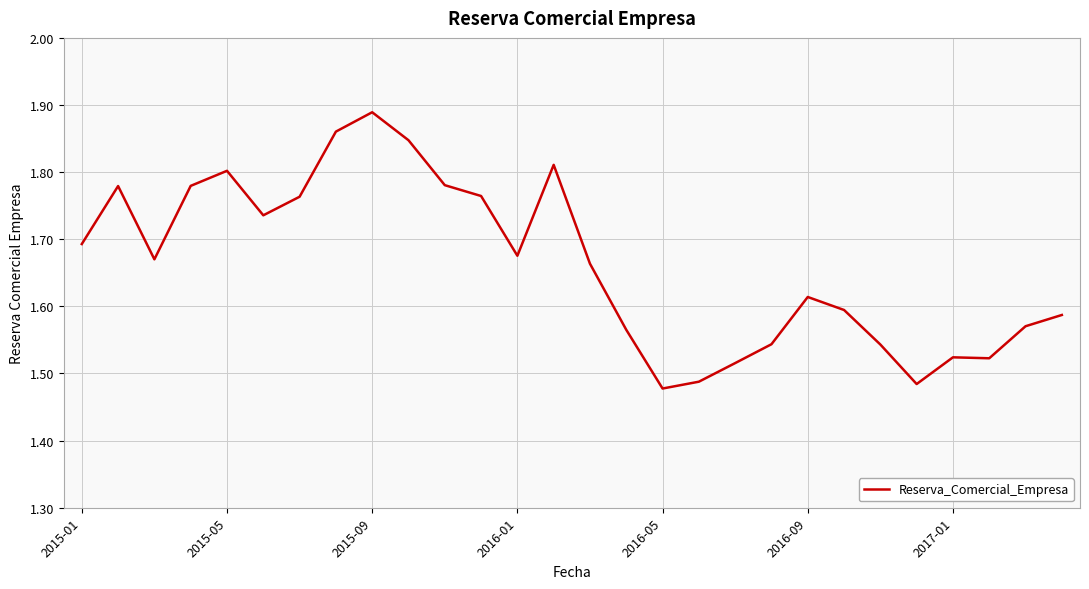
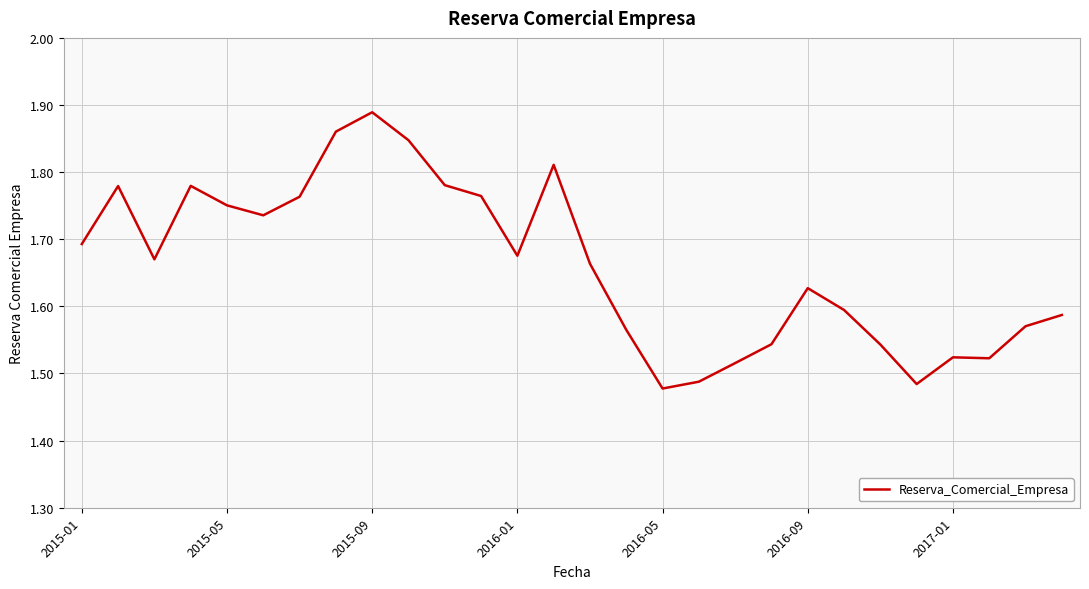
2015-05: 1.80 -> 1.75
2016-09: 1.61 -> 1.63
